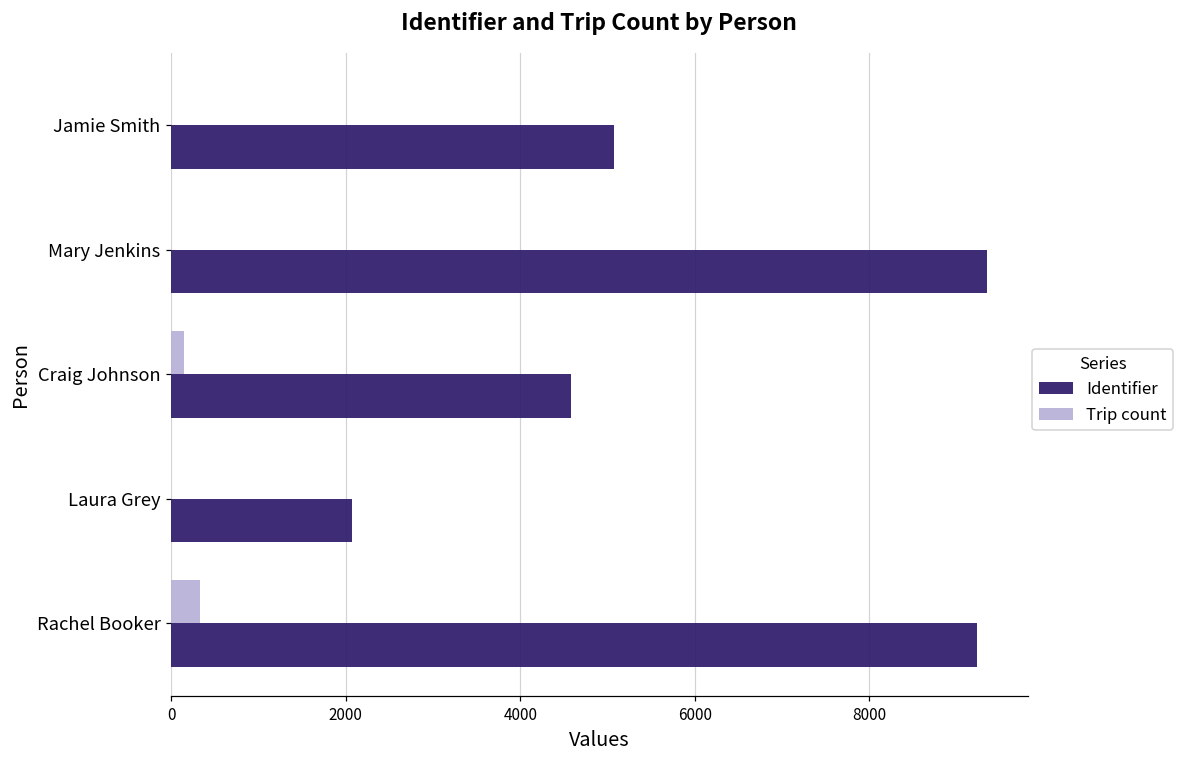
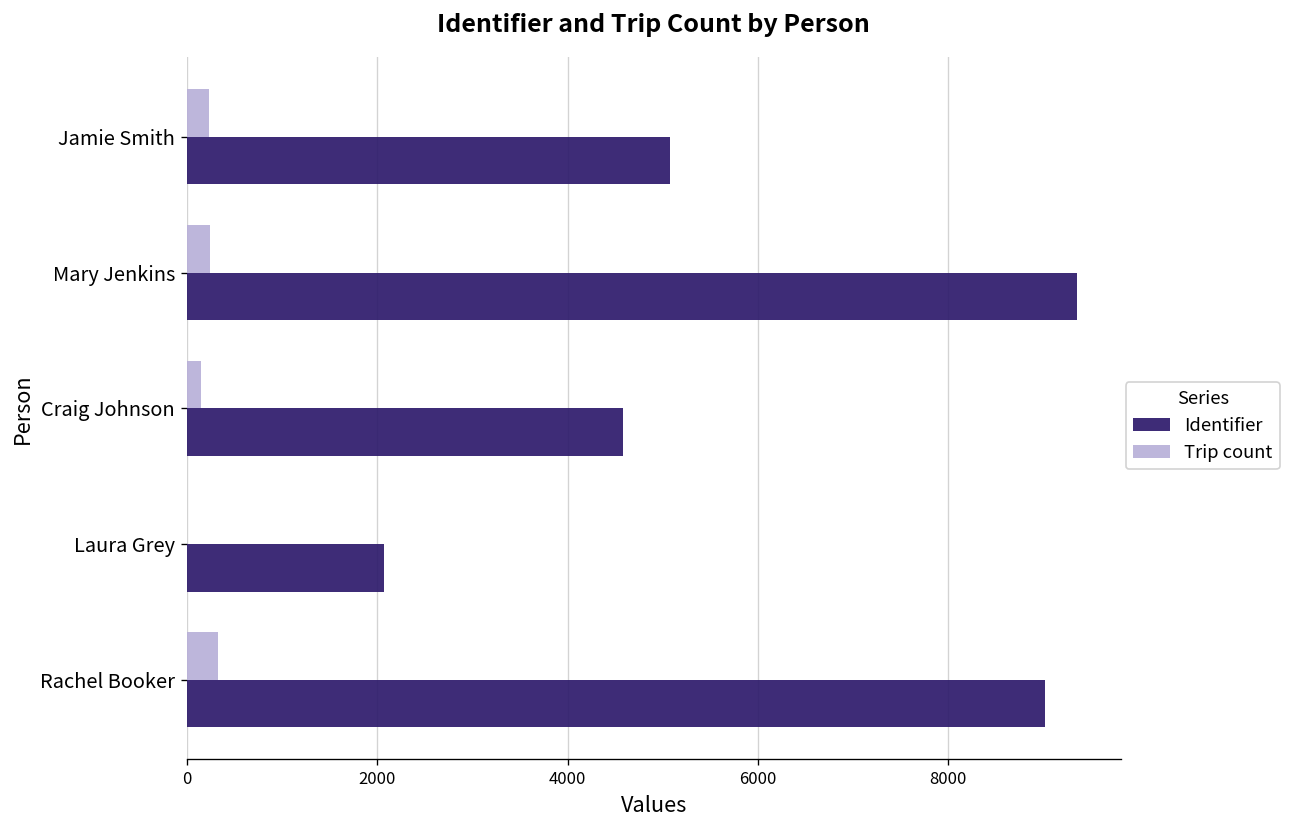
Trip count, Jamie Smith: 0 -> 200
Trip count, Mary Jenkins: 0 -> 200
Identifier, Rachel Booker: 9200 -> 9000
